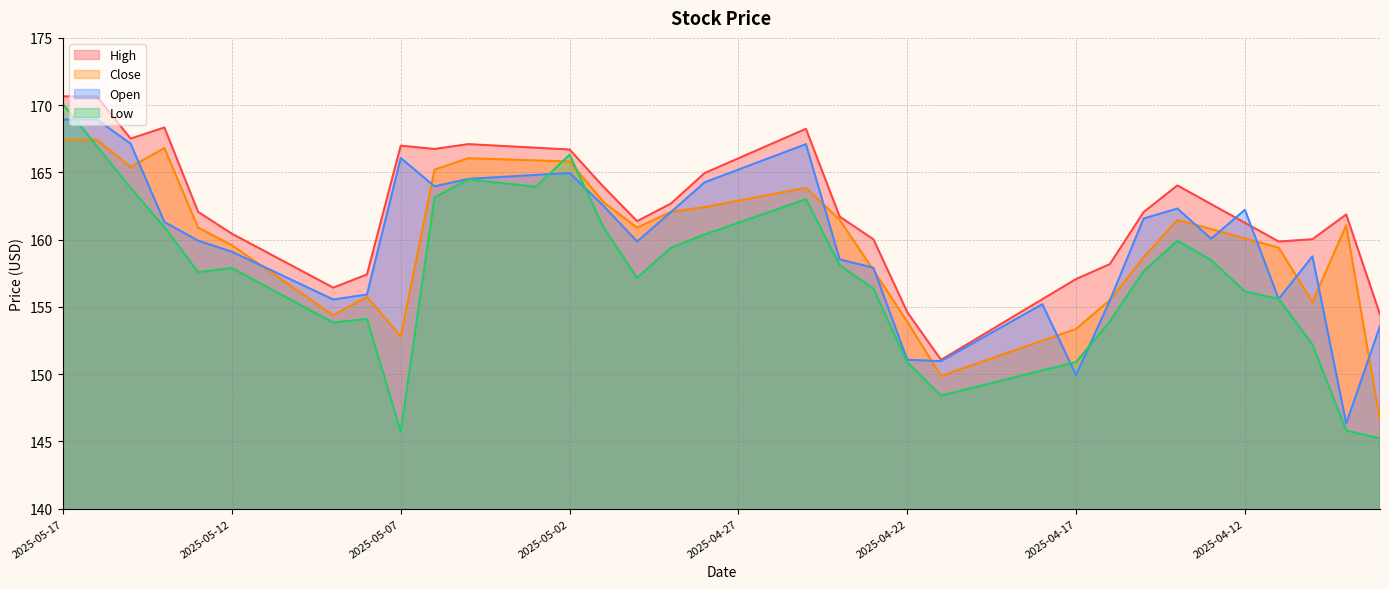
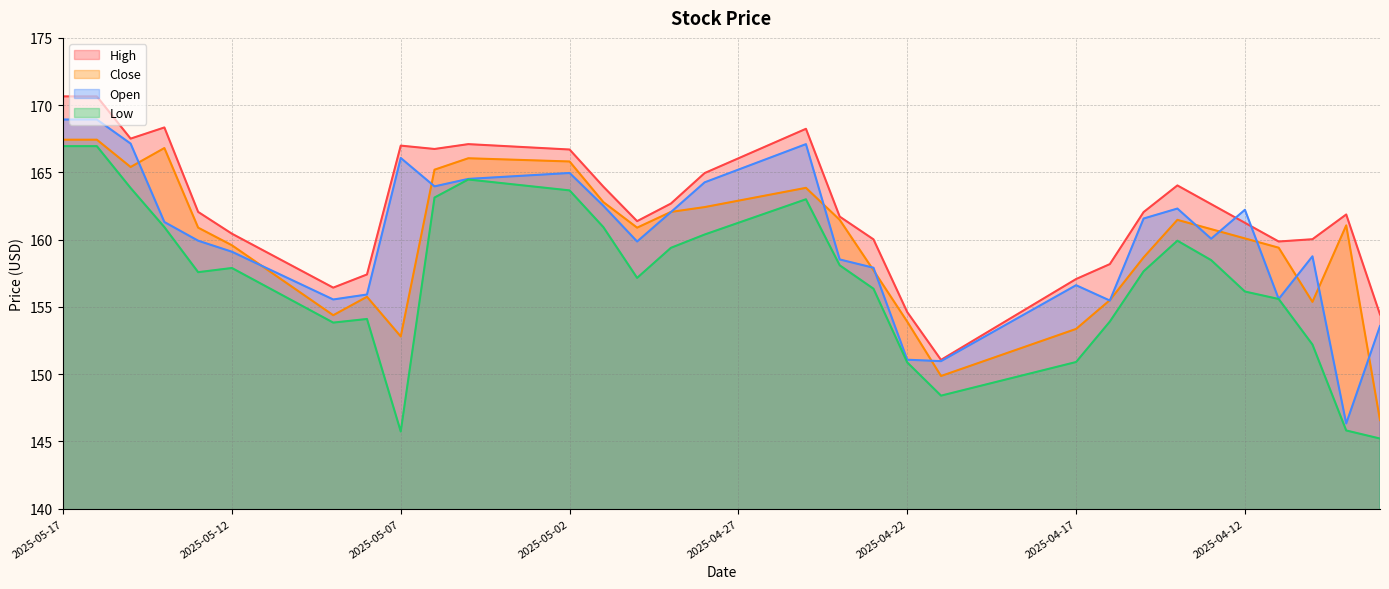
Low, 2025-05-17: 170.1 -> 166.9
Low, 2025-05-02: 166.3 -> 163.7
Open, 2025-04-17: 149.9 -> 156.6
